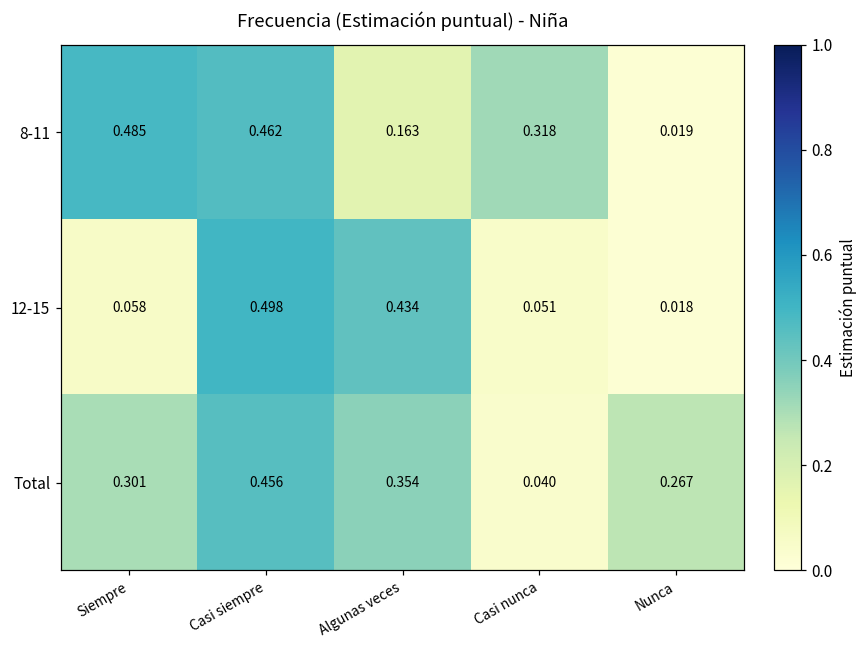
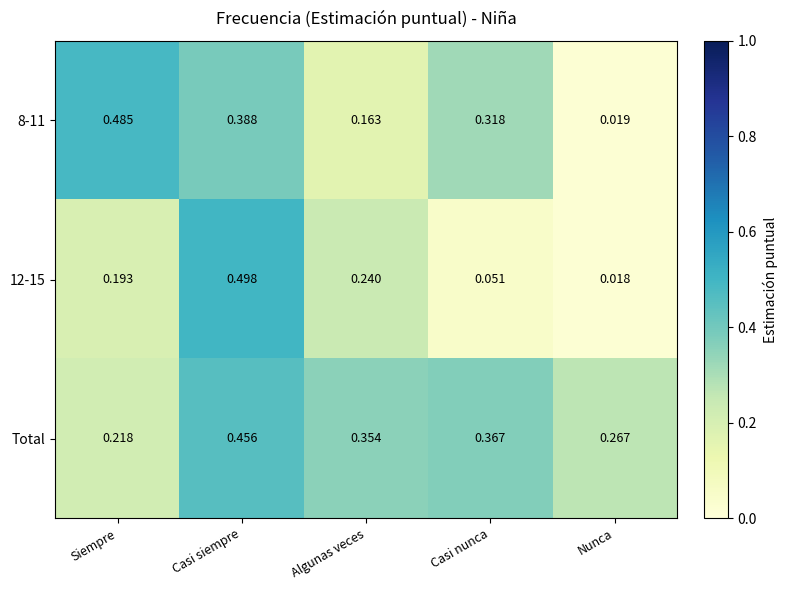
8-11, Casi siempre: 0.462 -> 0.388
12-15, Siempre: 0.058 -> 0.193
12-15, Algunas veces: 0.434 -> 0.240
Total, Siempre: 0.301 -> 0.218
Total, Casi nunca: 0.040 -> 0.367
